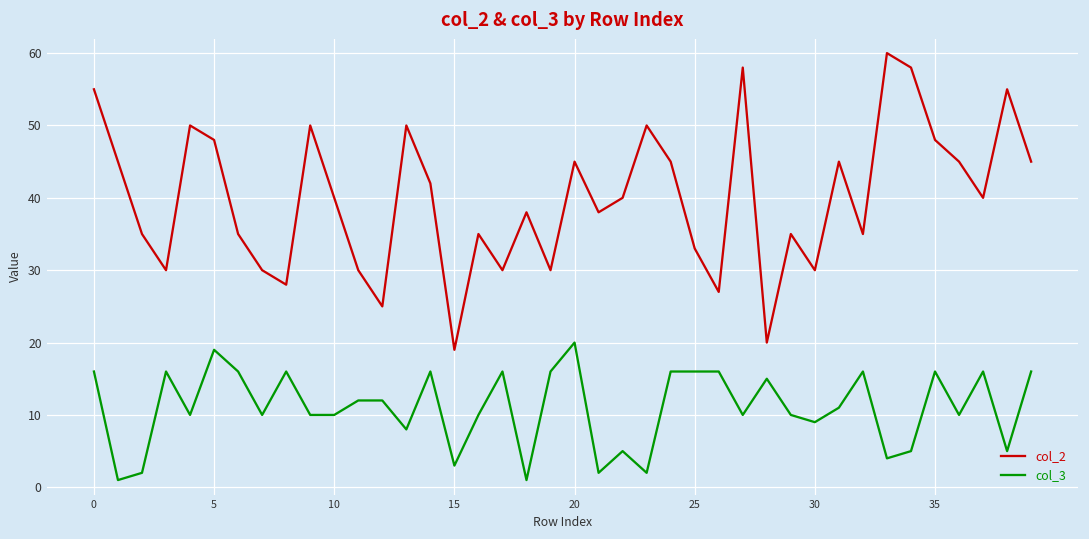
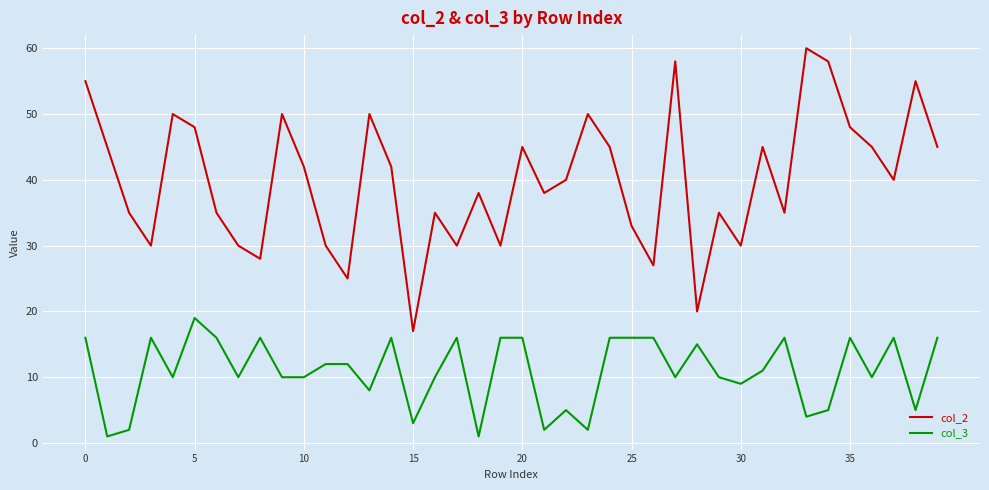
col_2, 10: 40 -> 42
col_2, 15: 19 -> 17
col_3, 20: 20 -> 16
